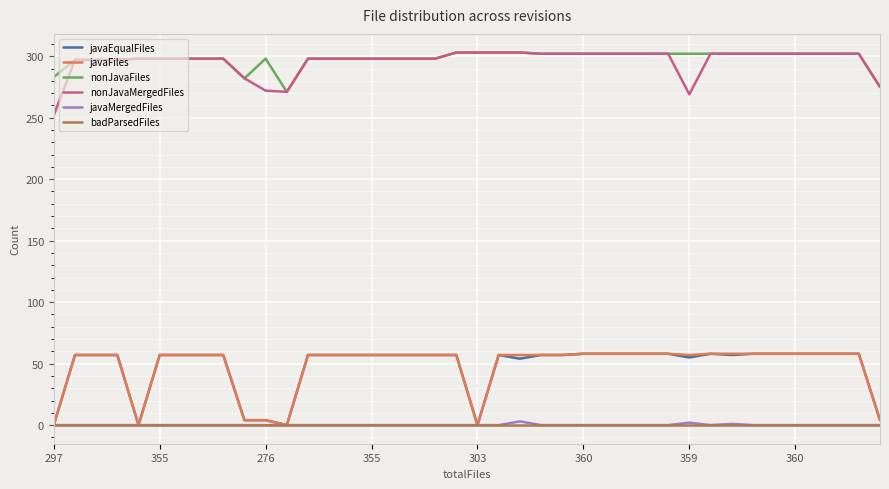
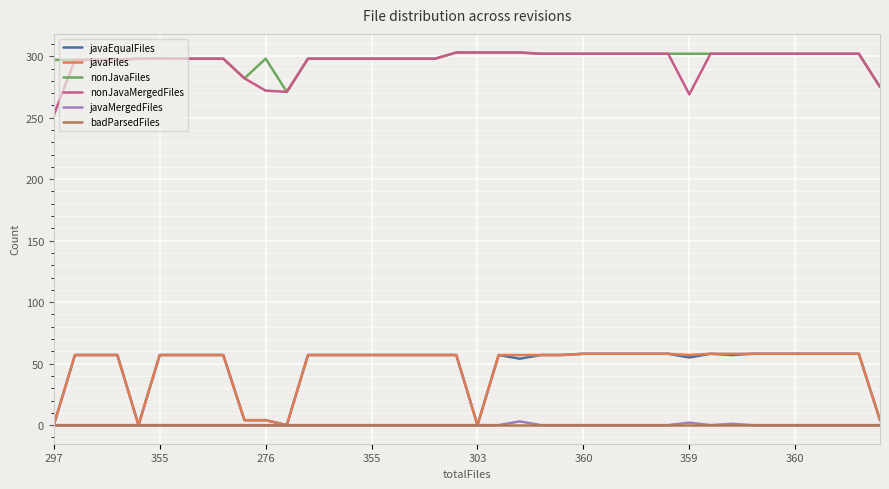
nonJavaFiles, 297: 283 -> 297
